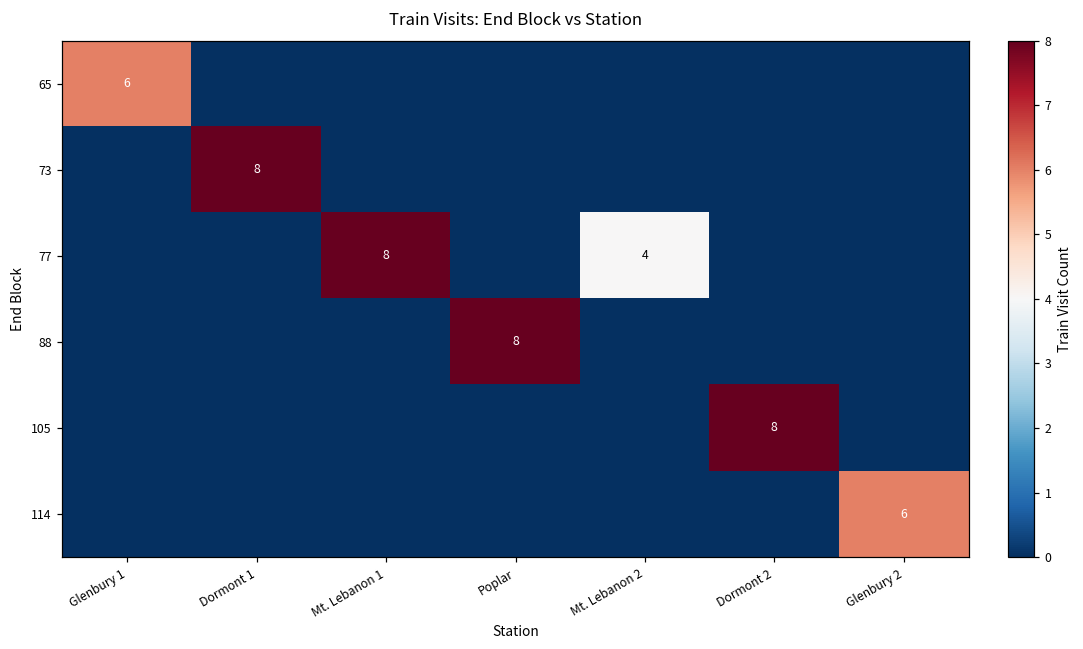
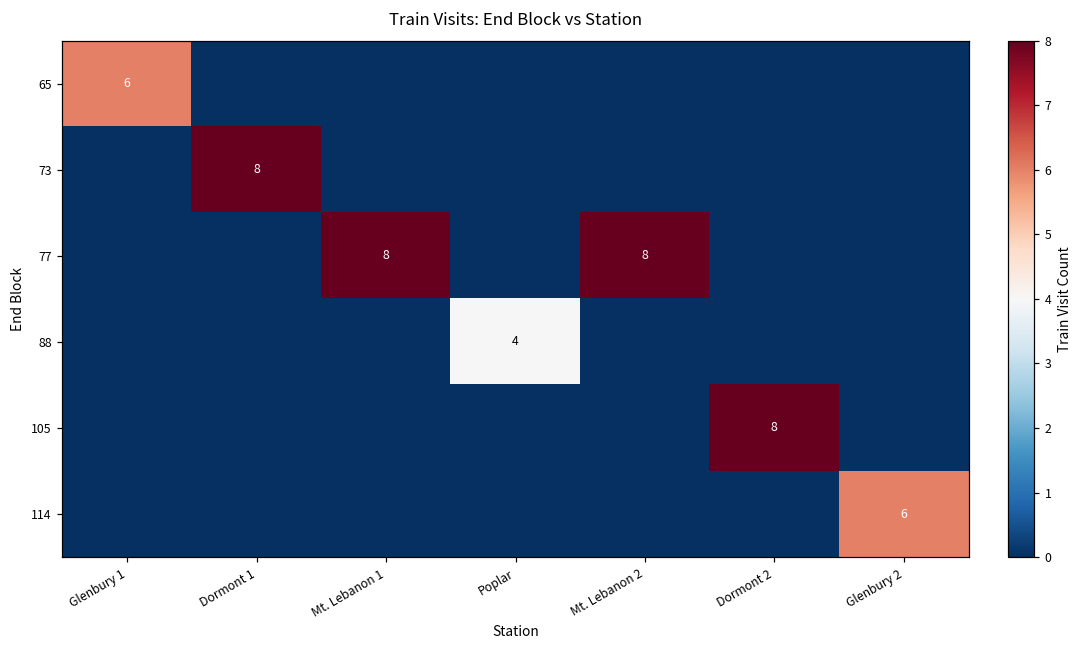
77, Mt. Lebanon 2: 4 -> 8
88, Poplar: 8 -> 4
